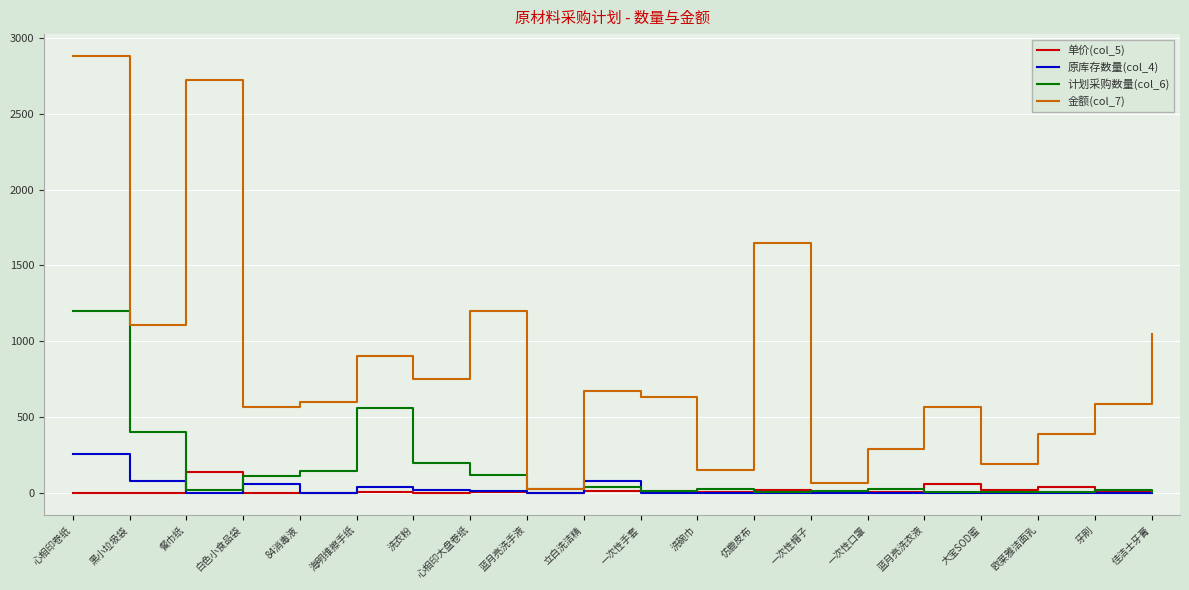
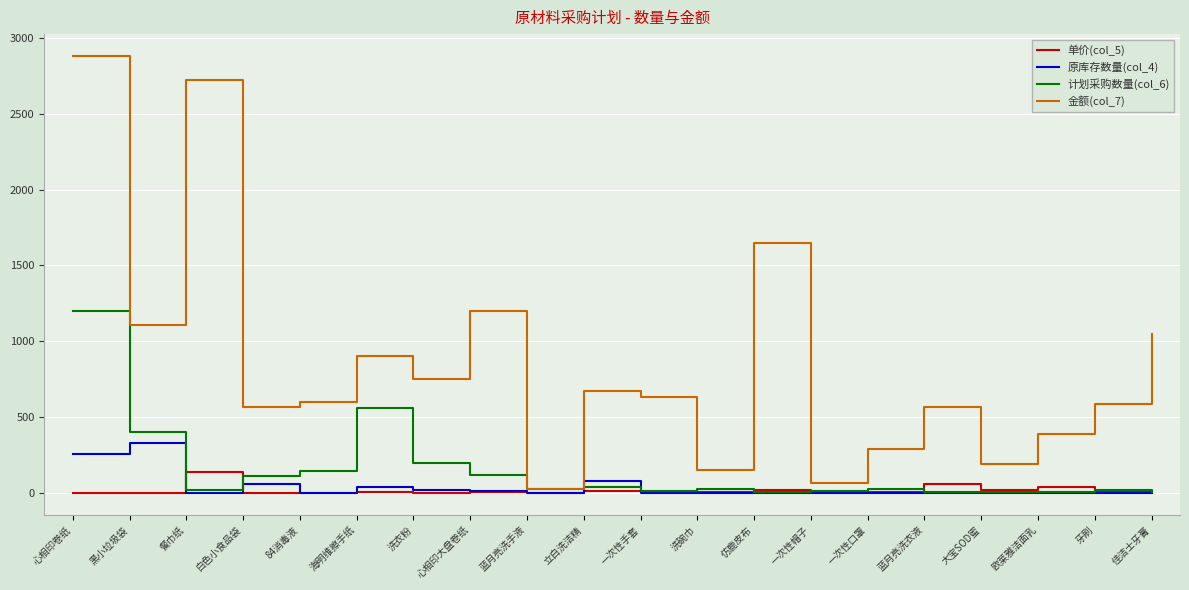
原库存数量(col_4), 黑小垃圾袋: 80 -> 330
